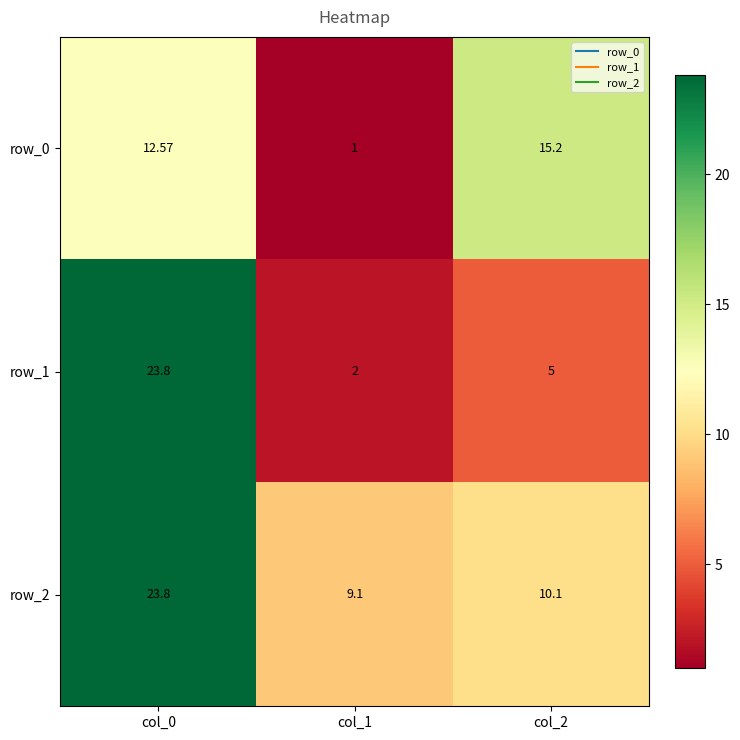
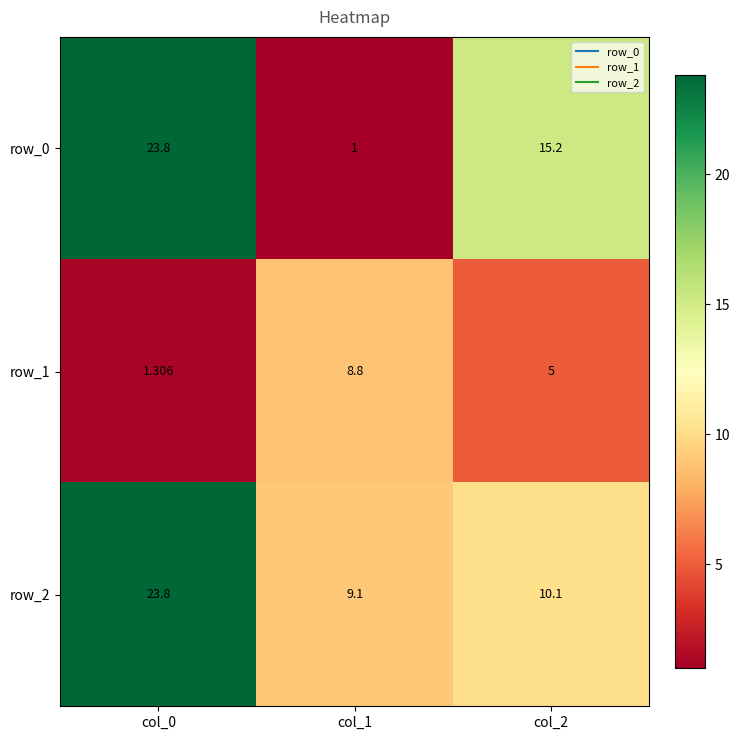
row_0, col_0: 12.57 -> 23.8
row_1, col_0: 23.8 -> 1.306
row_1, col_1: 2 -> 8.8
